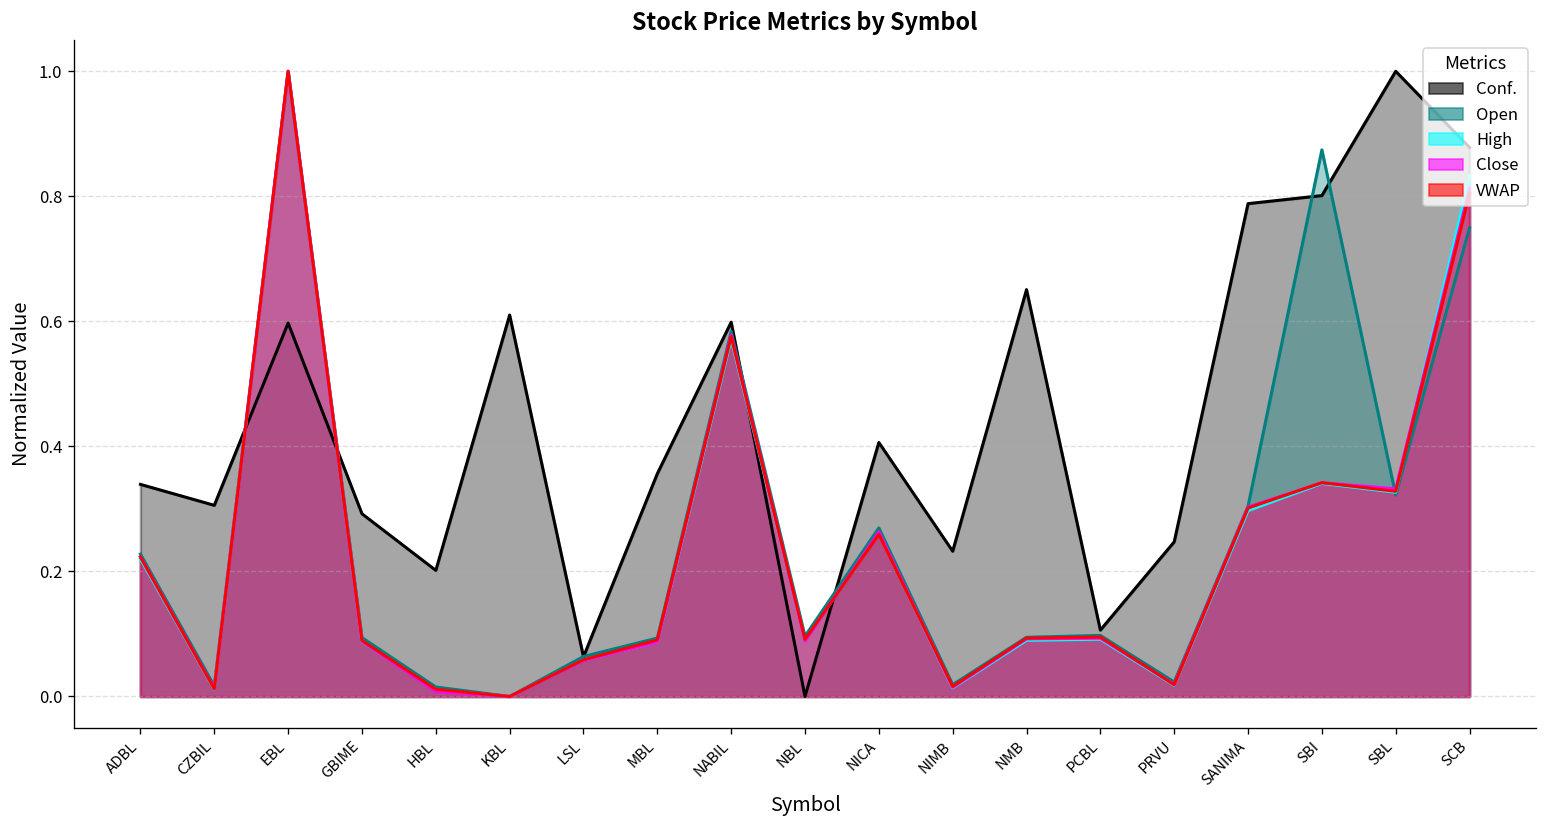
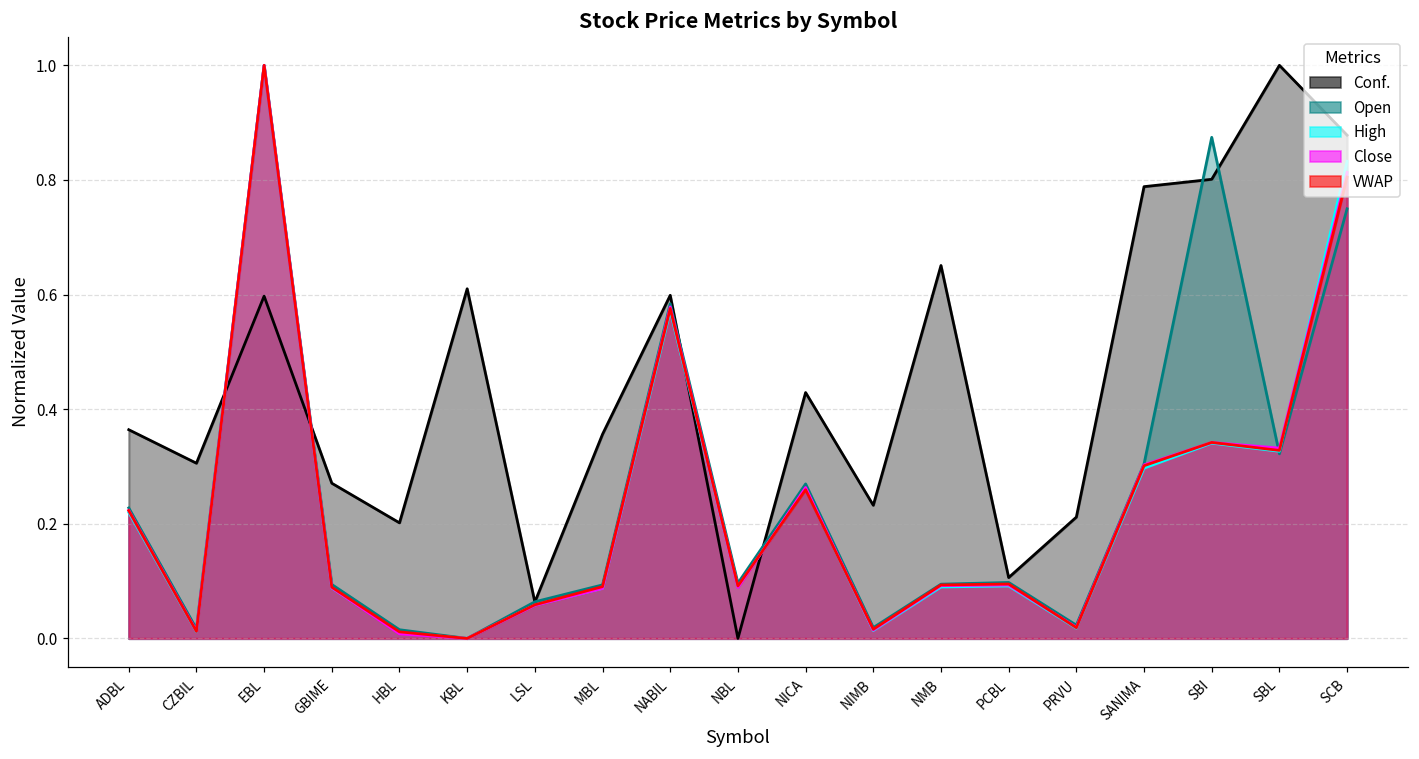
Conf., ADBL: 0.34 -> 0.36
Conf., GBIME: 0.29 -> 0.27
Conf., NICA: 0.41 -> 0.43
Conf., PRVU: 0.25 -> 0.21
